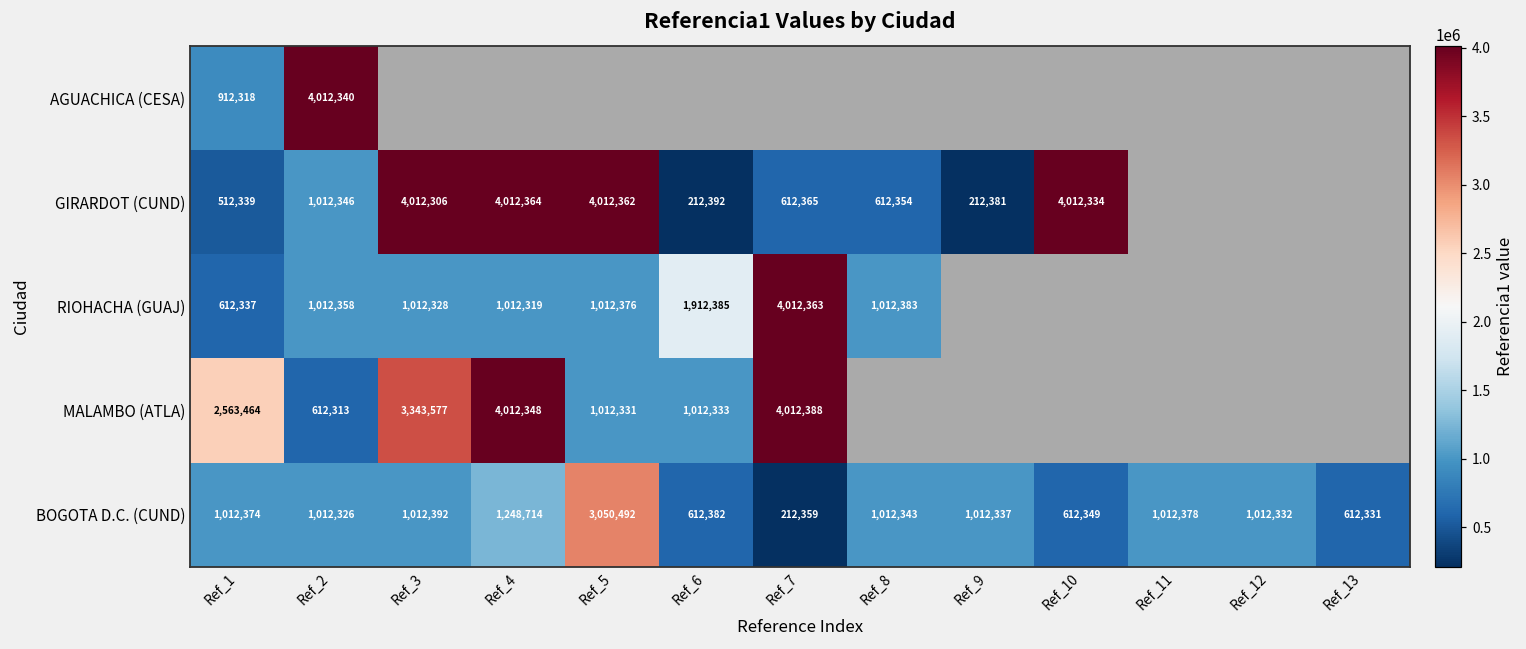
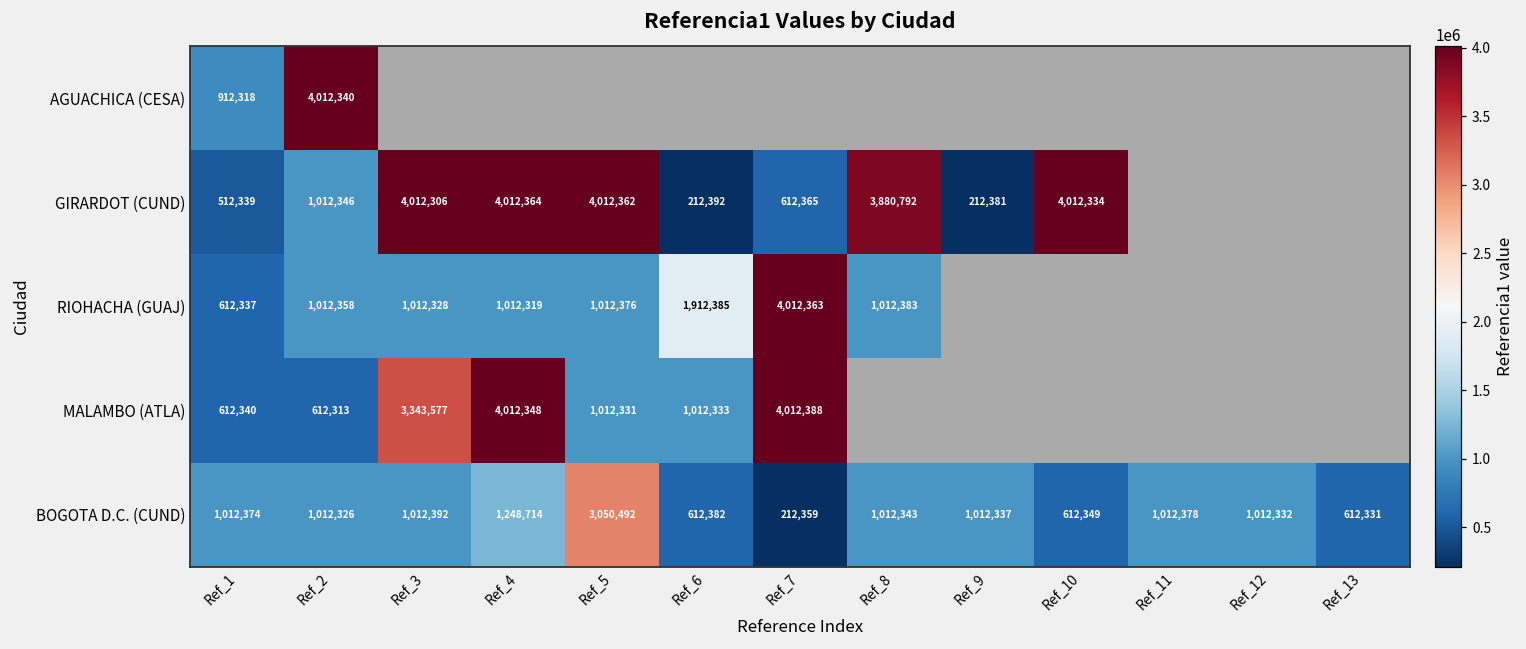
GIRARDOT (CUND), Ref_8: 612,354 -> 3,880,792
MALAMBO (ATLA), Ref_1: 2,563,464 -> 612,340
